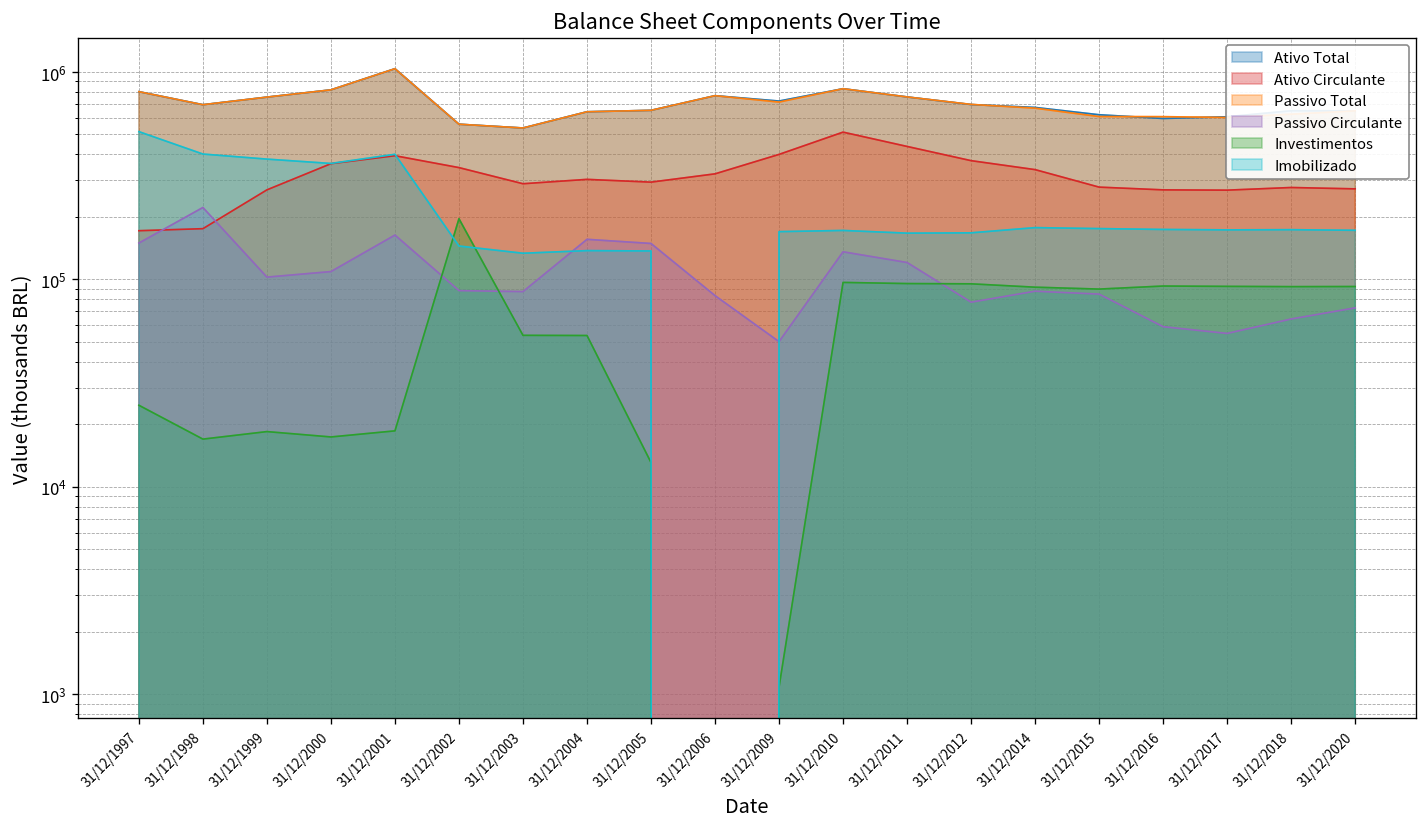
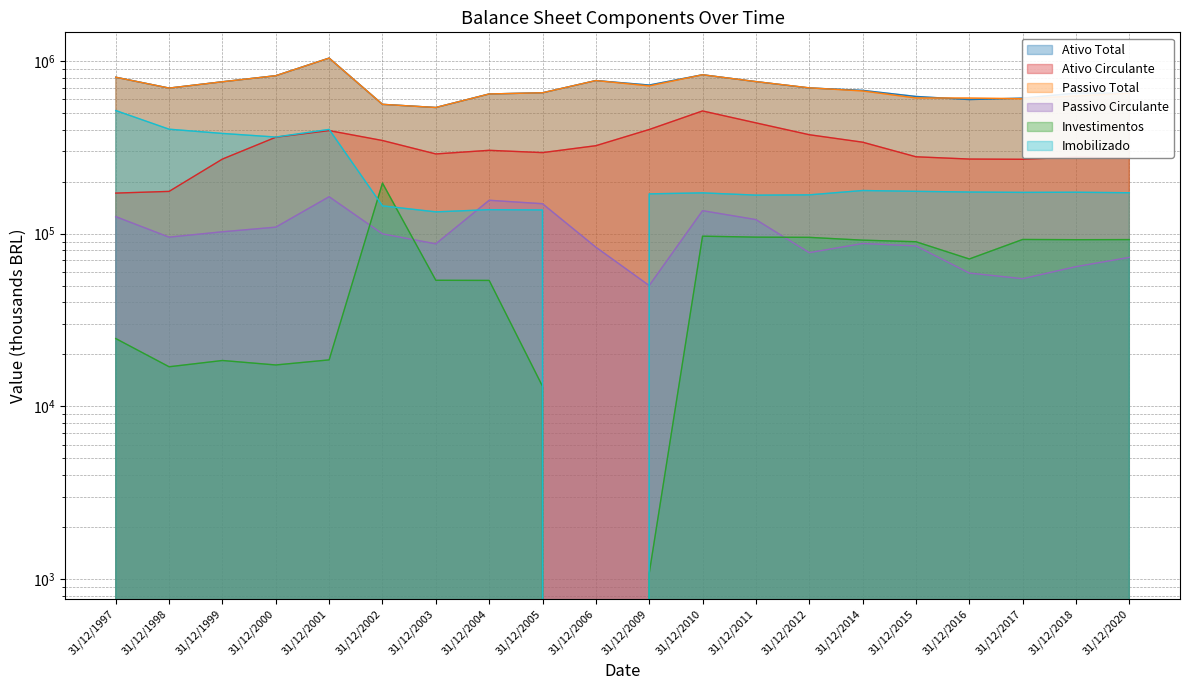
Passivo Circulante, 31/12/1997: 150000 -> 130000
Passivo Circulante, 31/12/1998: 220000 -> 100000
Passivo Circulante, 31/12/2002: 90000 -> 100000
Investimentos, 31/12/2016: 90000 -> 71000
